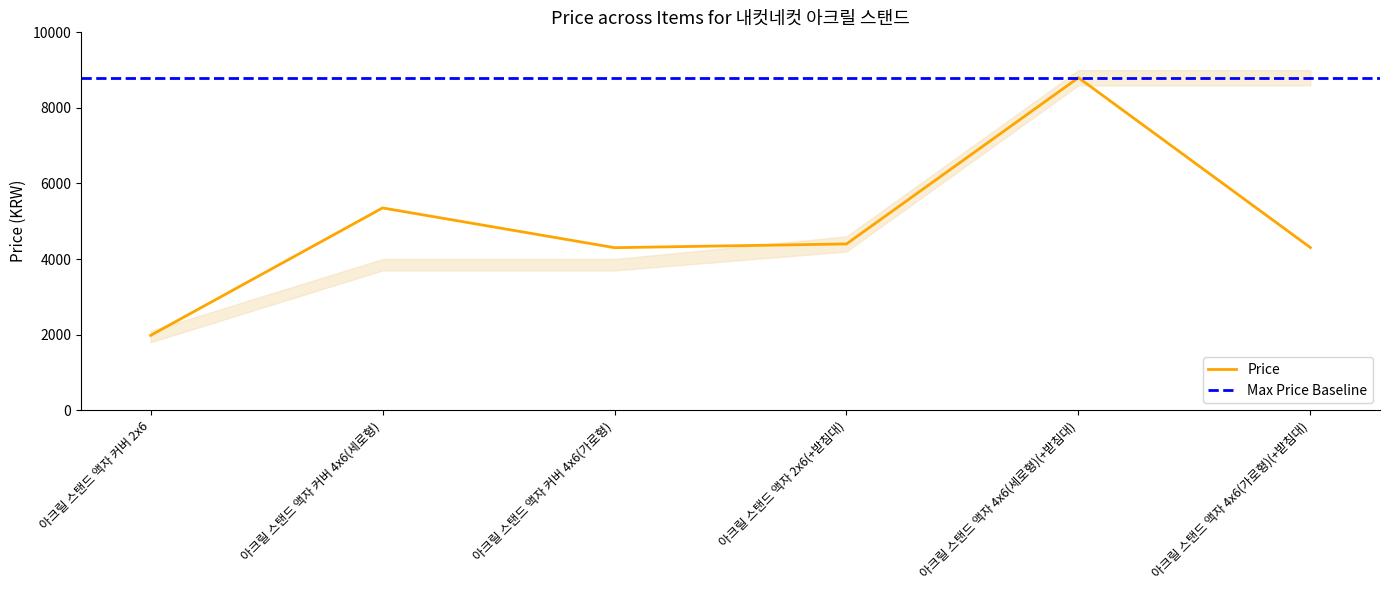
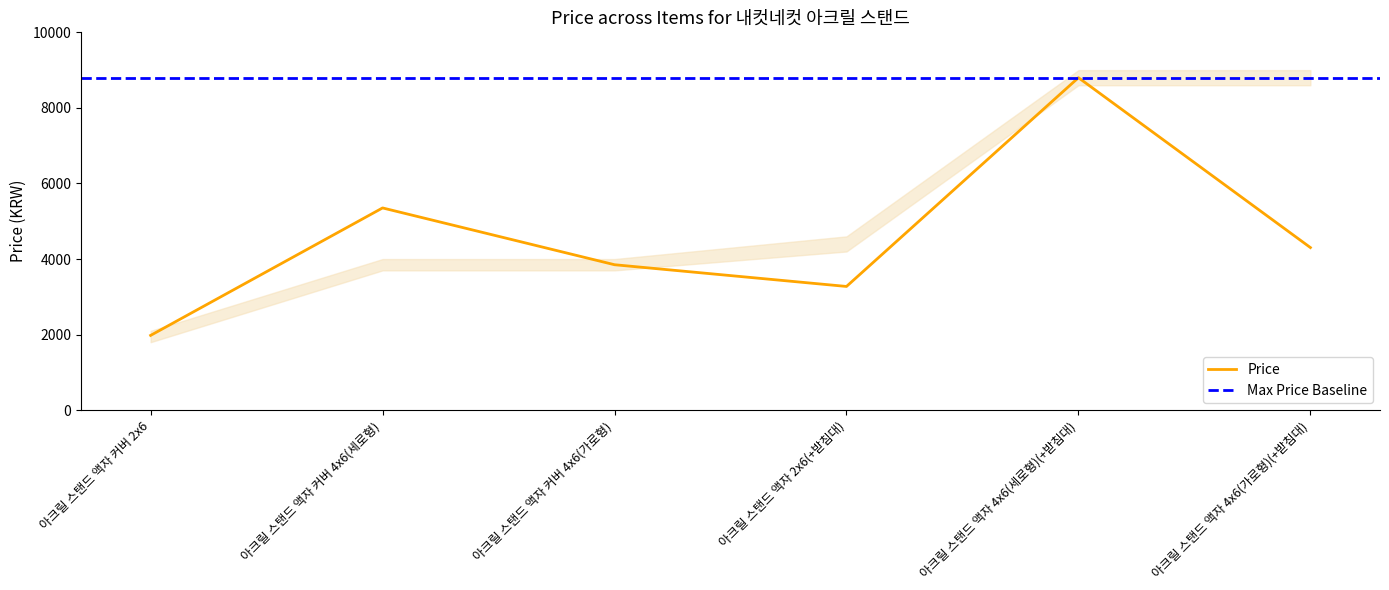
Price, 아크릴 스탠드 액자 커버 4x6(가로형): 4300 -> 3900
Price, 아크릴 스탠드 액자 2x6(+받침대): 4400 -> 3300
